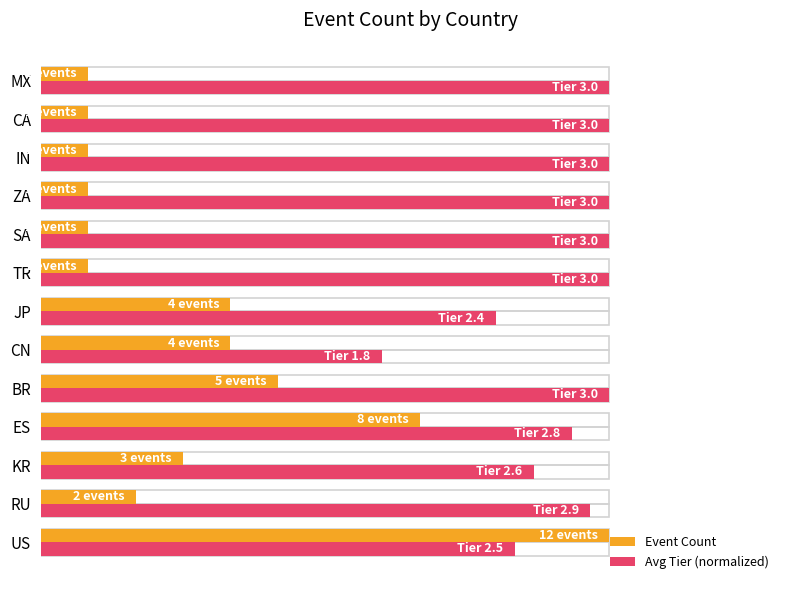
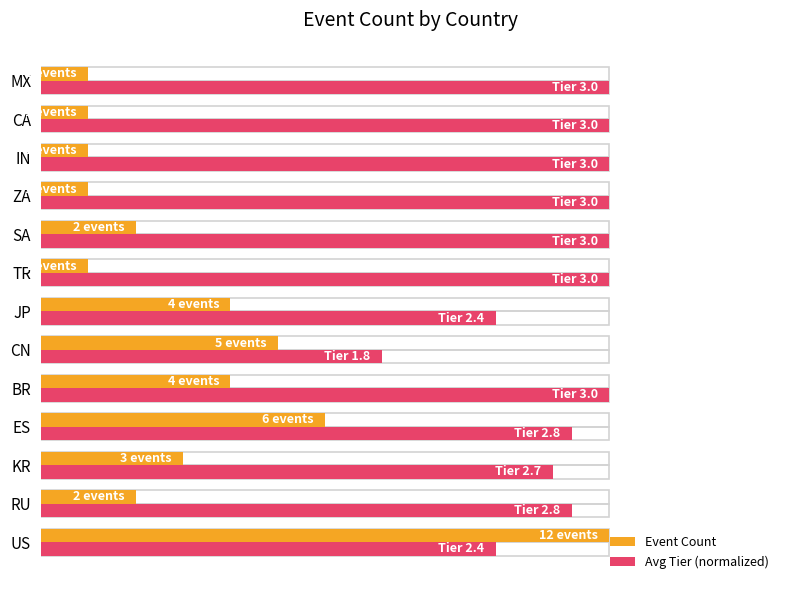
Event Count, SA: 1 -> 2
Event Count, CN: 4 -> 5
Event Count, BR: 5 -> 4
Event Count, ES: 8 -> 6
Avg Tier (normalized), KR: 2.6 -> 2.7
Avg Tier (normalized), RU: 2.9 -> 2.8
Avg Tier (normalized), US: 2.5 -> 2.4
